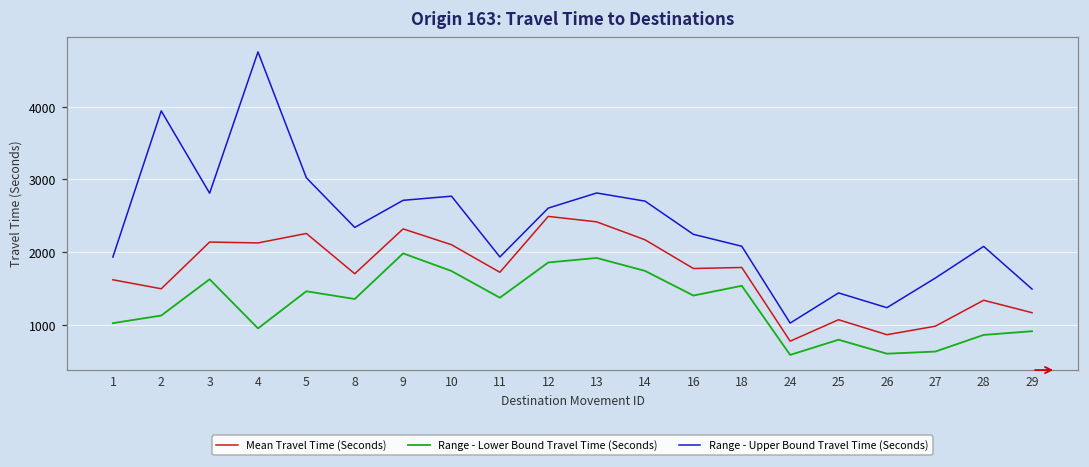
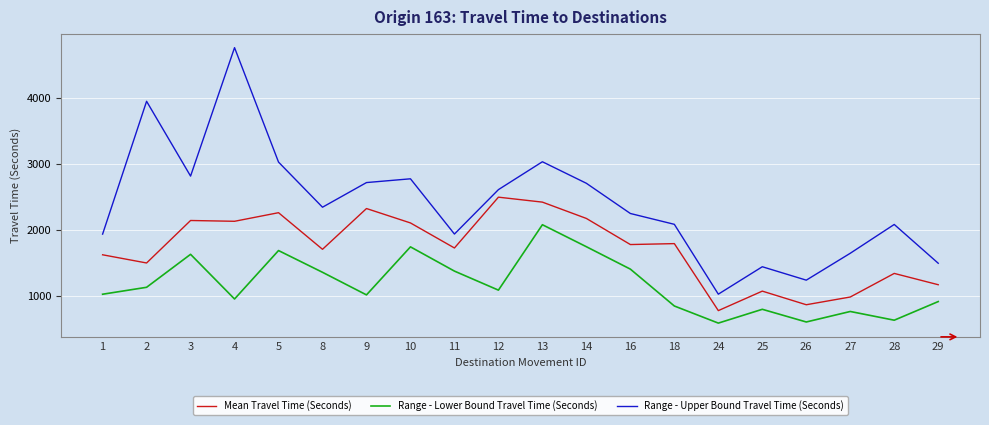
Range - Lower Bound Travel Time (Seconds), 5: 1500 -> 1700
Range - Lower Bound Travel Time (Seconds), 9: 2000 -> 1000
Range - Lower Bound Travel Time (Seconds), 12: 1900 -> 1100
Range - Lower Bound Travel Time (Seconds), 13: 1900 -> 2100
Range - Upper Bound Travel Time (Seconds), 13: 2800 -> 3000
Range - Lower Bound Travel Time (Seconds), 18: 1500 -> 800
Range - Lower Bound Travel Time (Seconds), 27: 600 -> 800
Range - Lower Bound Travel Time (Seconds), 28: 900 -> 600
